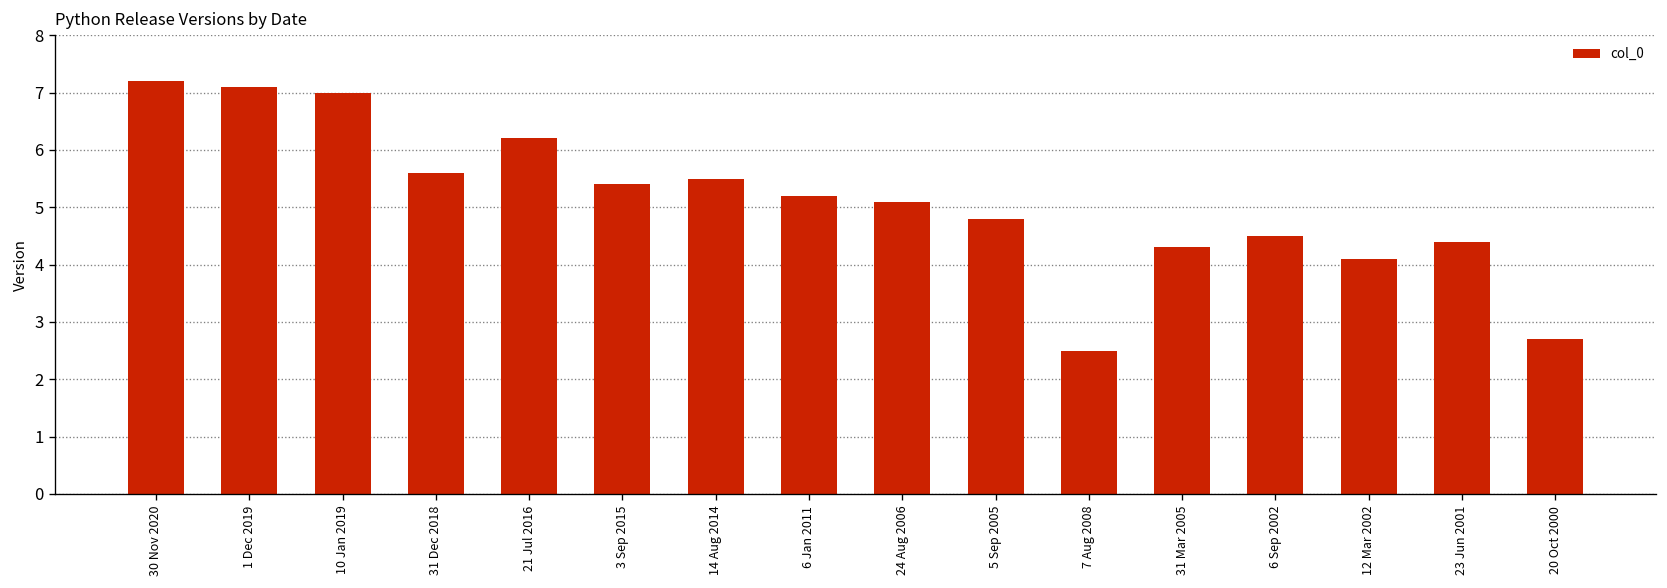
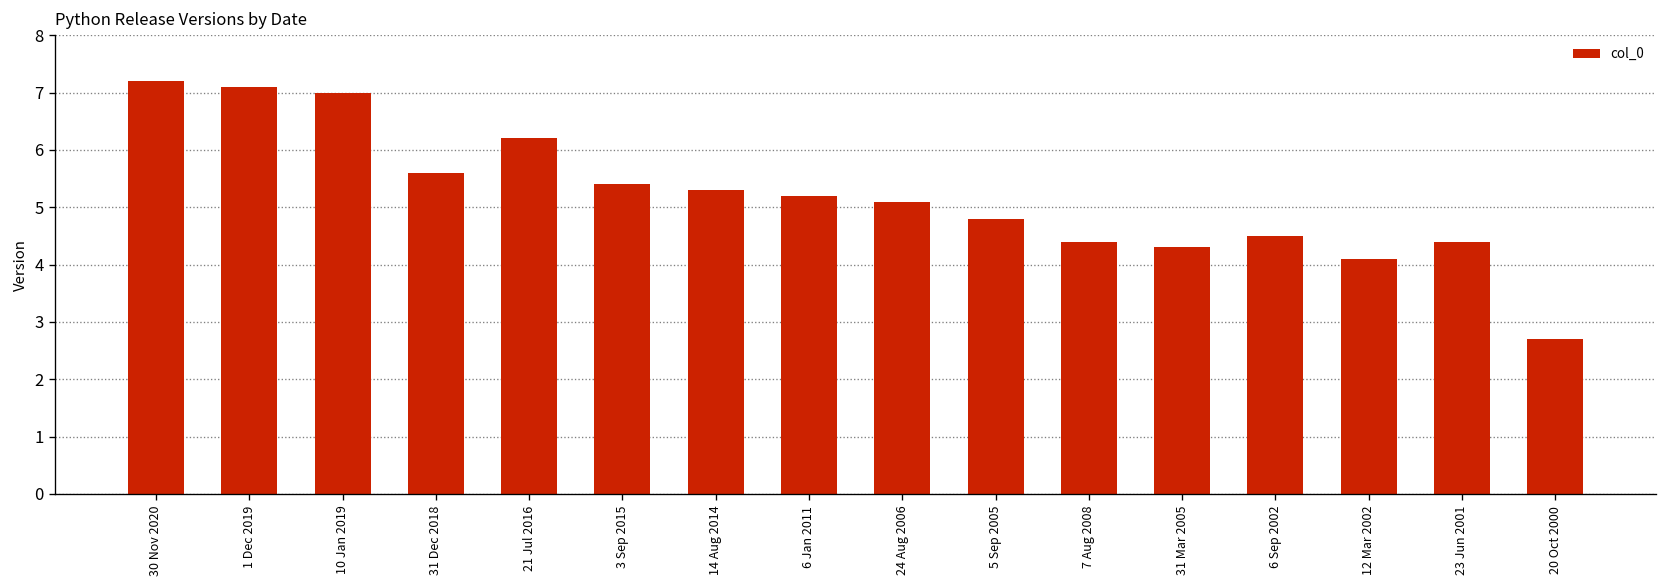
14 Aug 2014: 5.5 -> 5.3
7 Aug 2008: 2.5 -> 4.4
